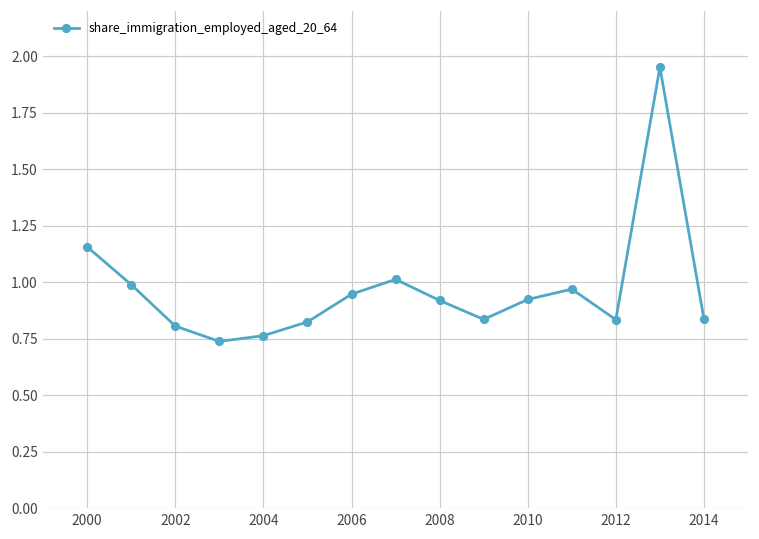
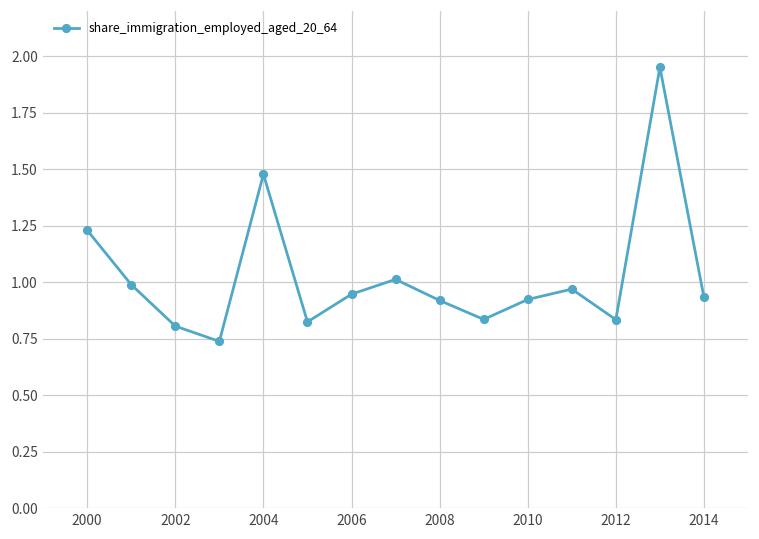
2000: 1.16 -> 1.23
2004: 0.76 -> 1.48
2014: 0.84 -> 0.93
